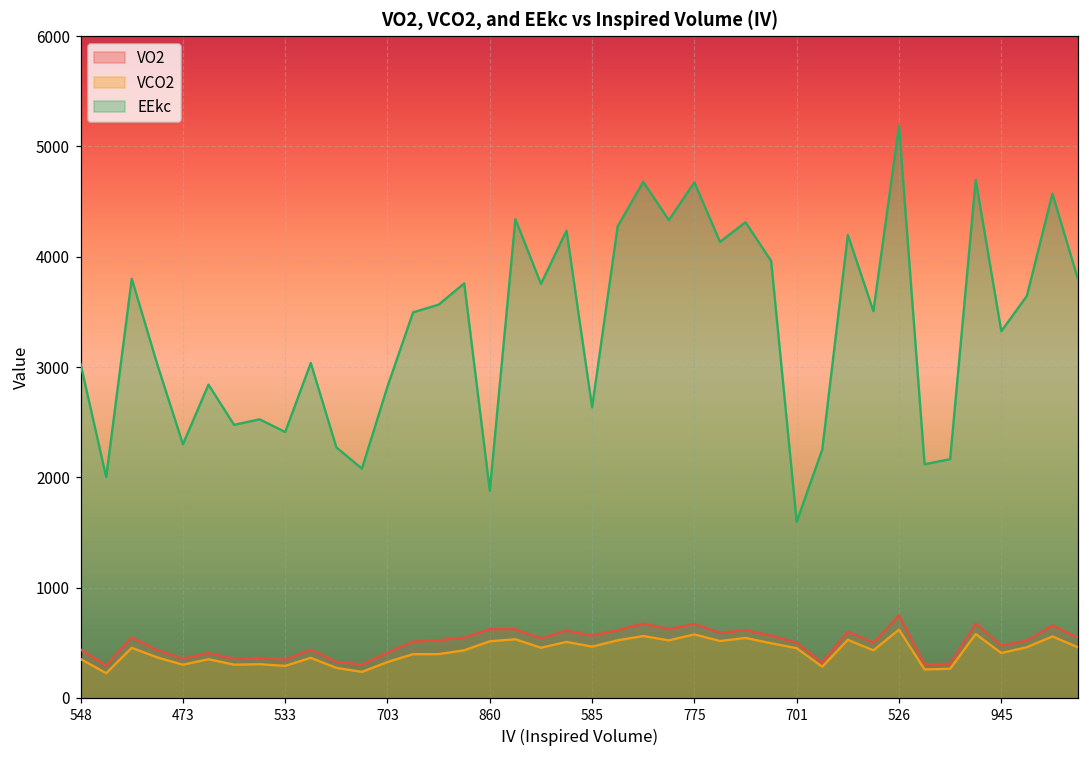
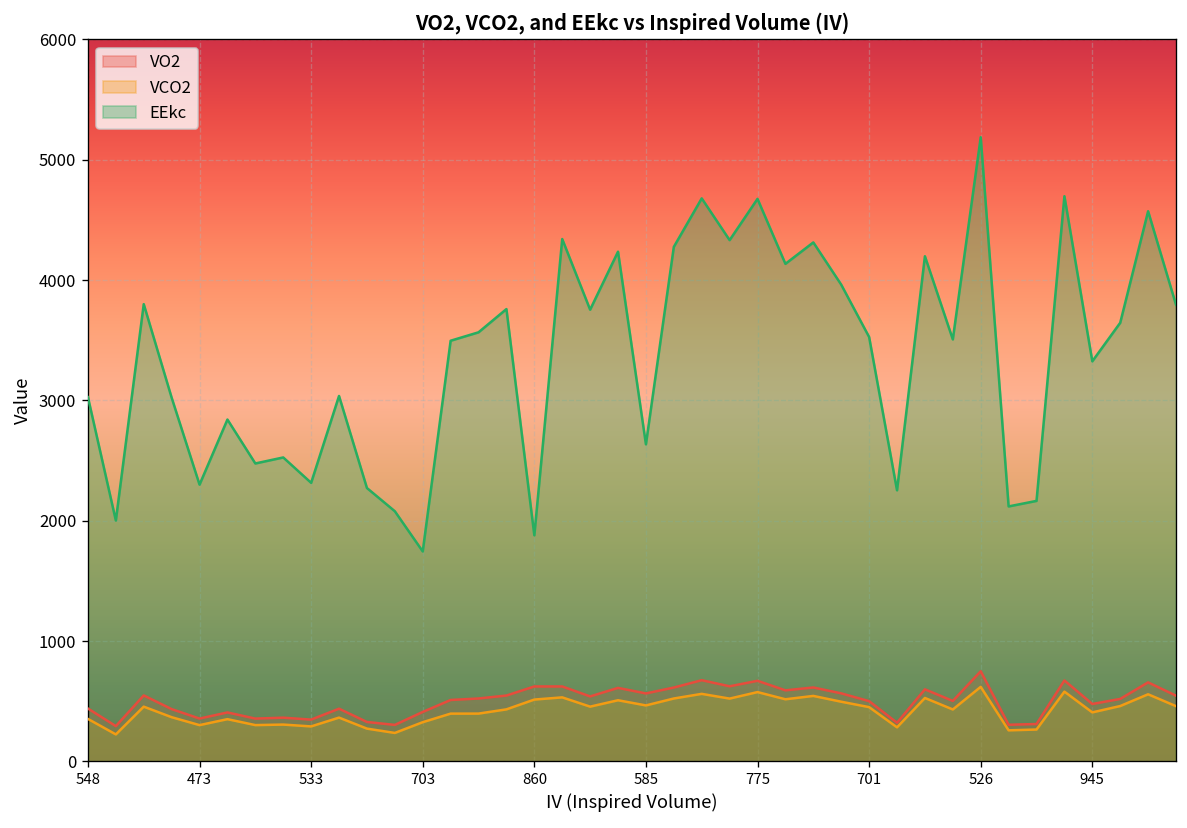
EEkc, 533: 2410 -> 2320
EEkc, 703: 2820 -> 1750
EEkc, 701: 1600 -> 3530
